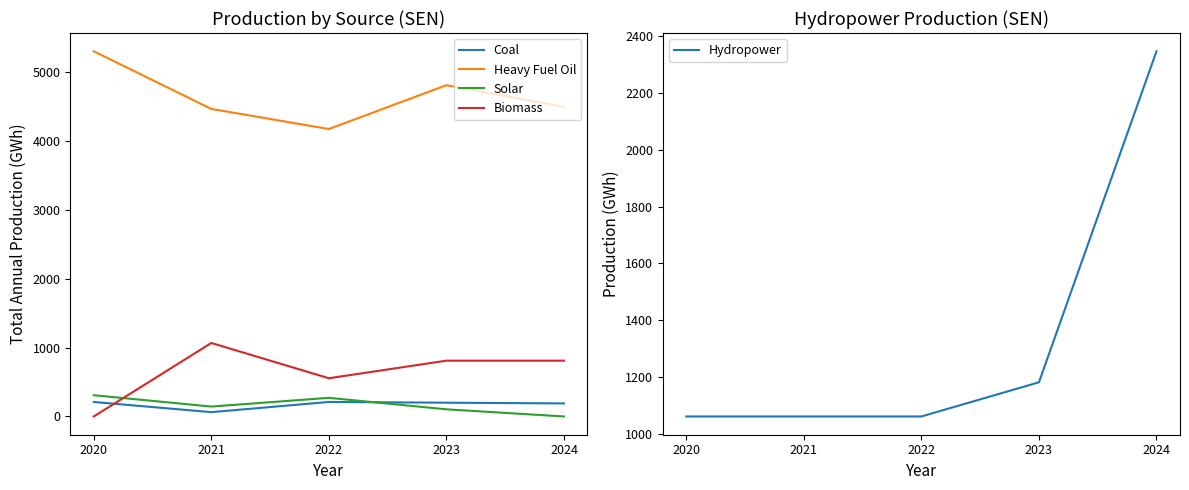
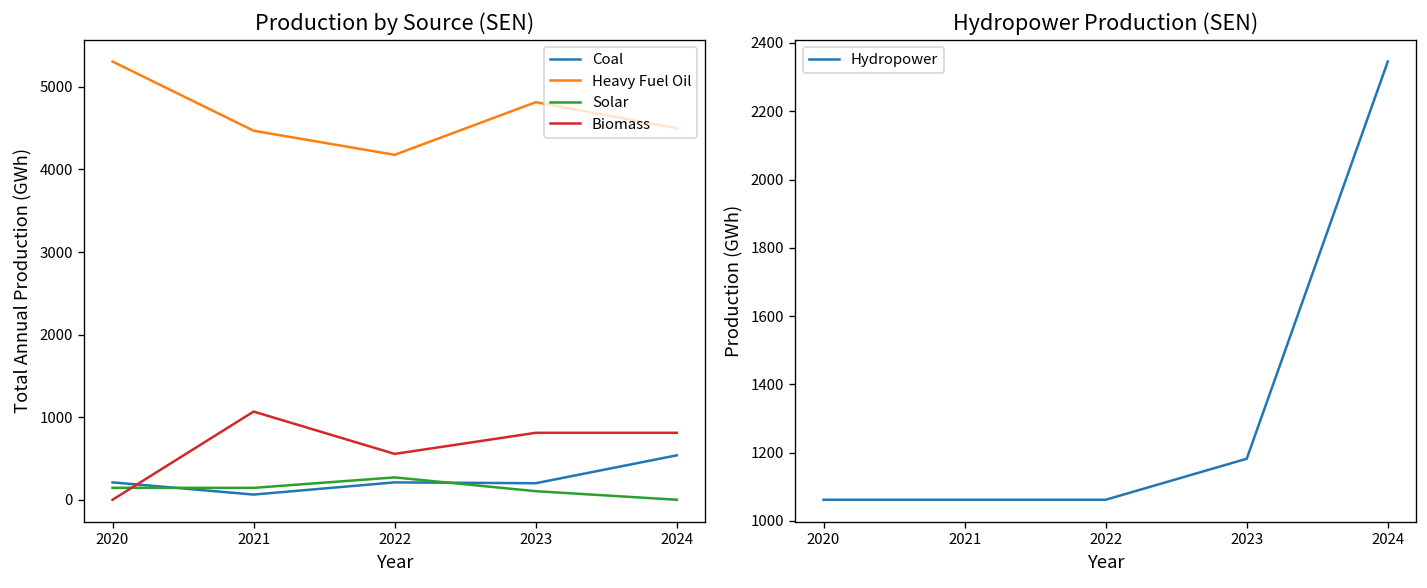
Production by Source (SEN), Solar, 2020: 300 -> 100
Production by Source (SEN), Coal, 2024: 200 -> 500
